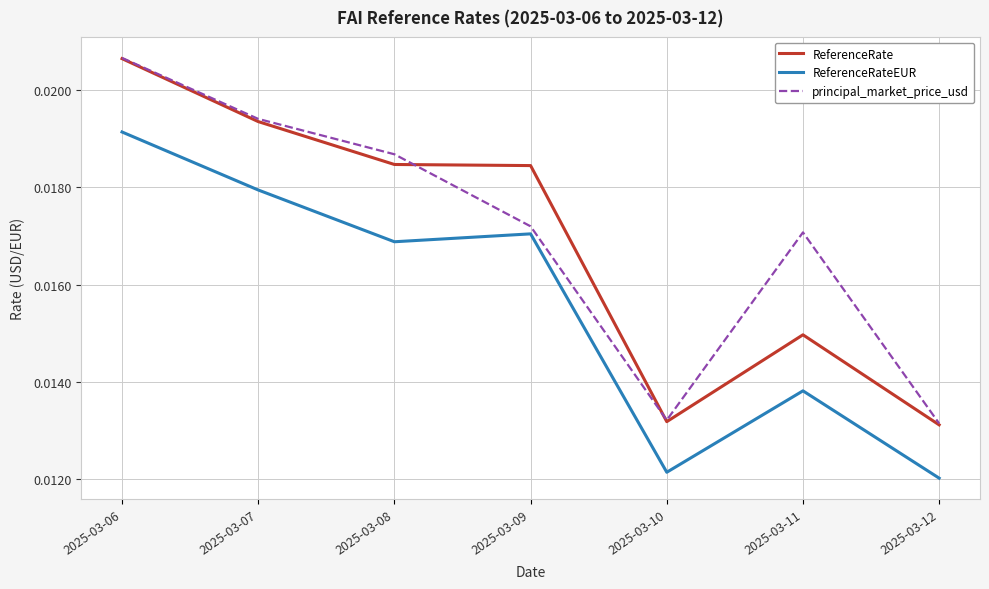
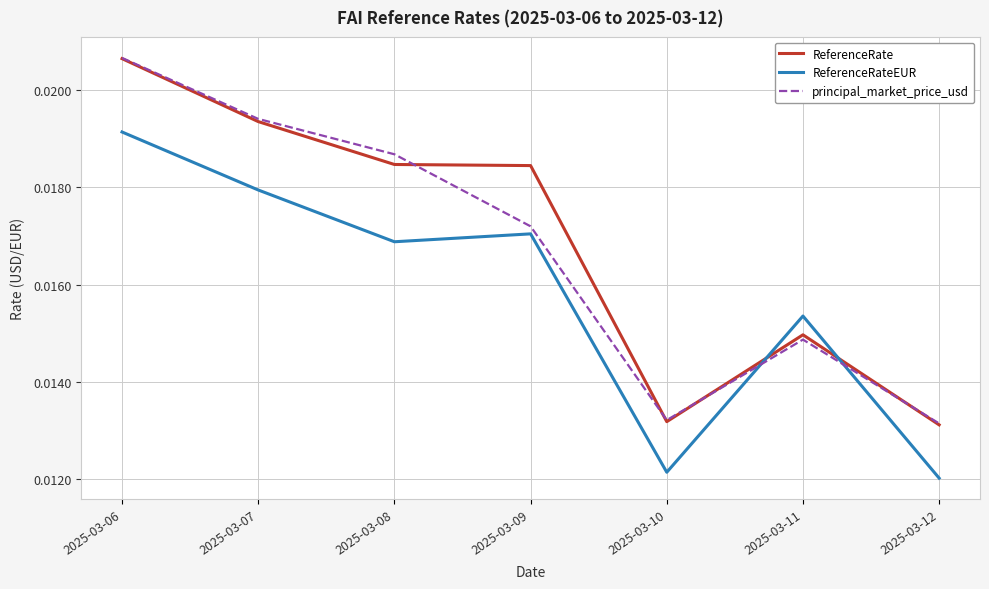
ReferenceRateEUR, 2025-03-11: 0.0138 -> 0.0154
principal_market_price_usd, 2025-03-11: 0.0171 -> 0.0149
